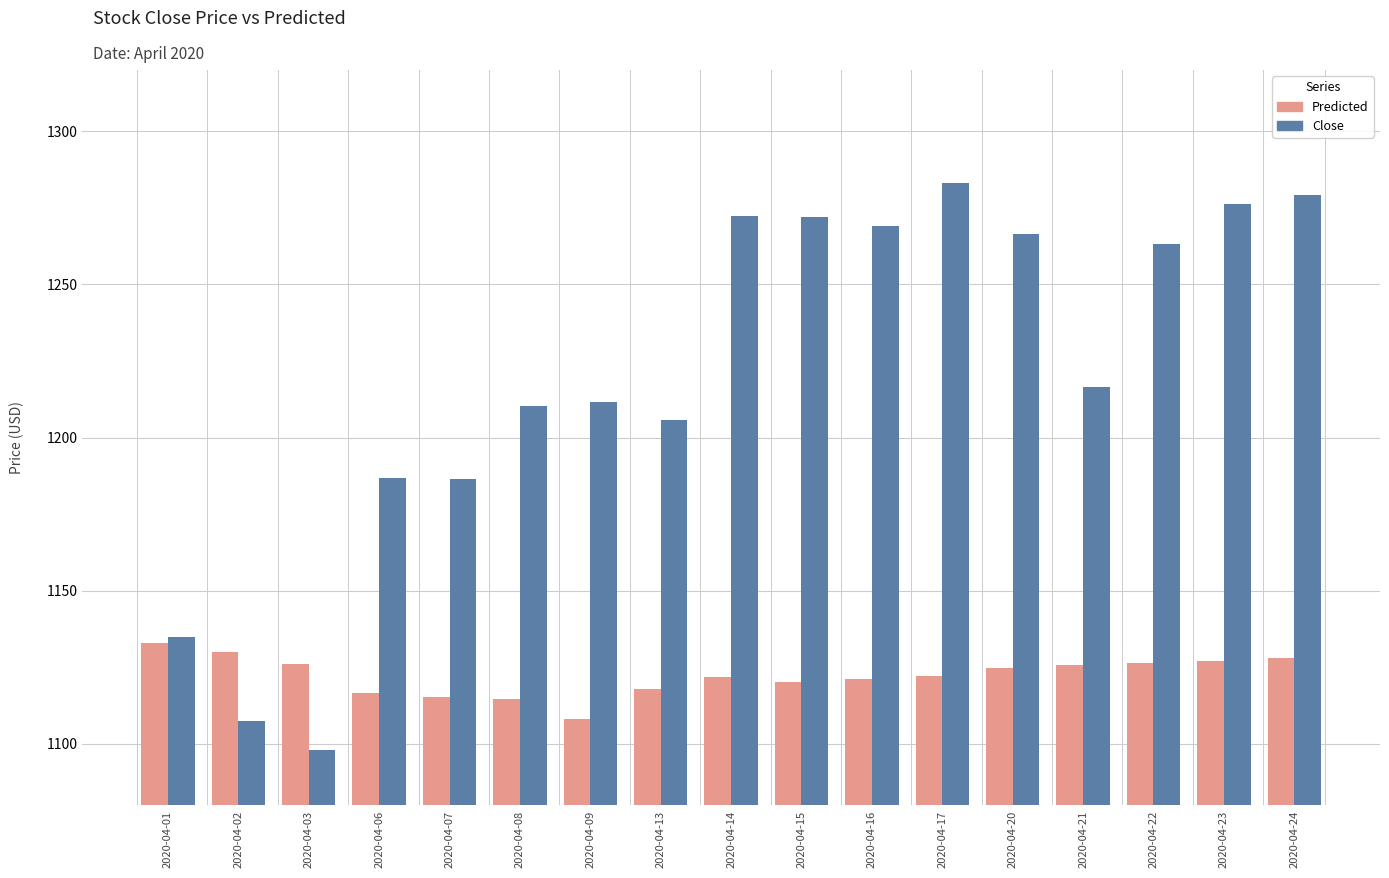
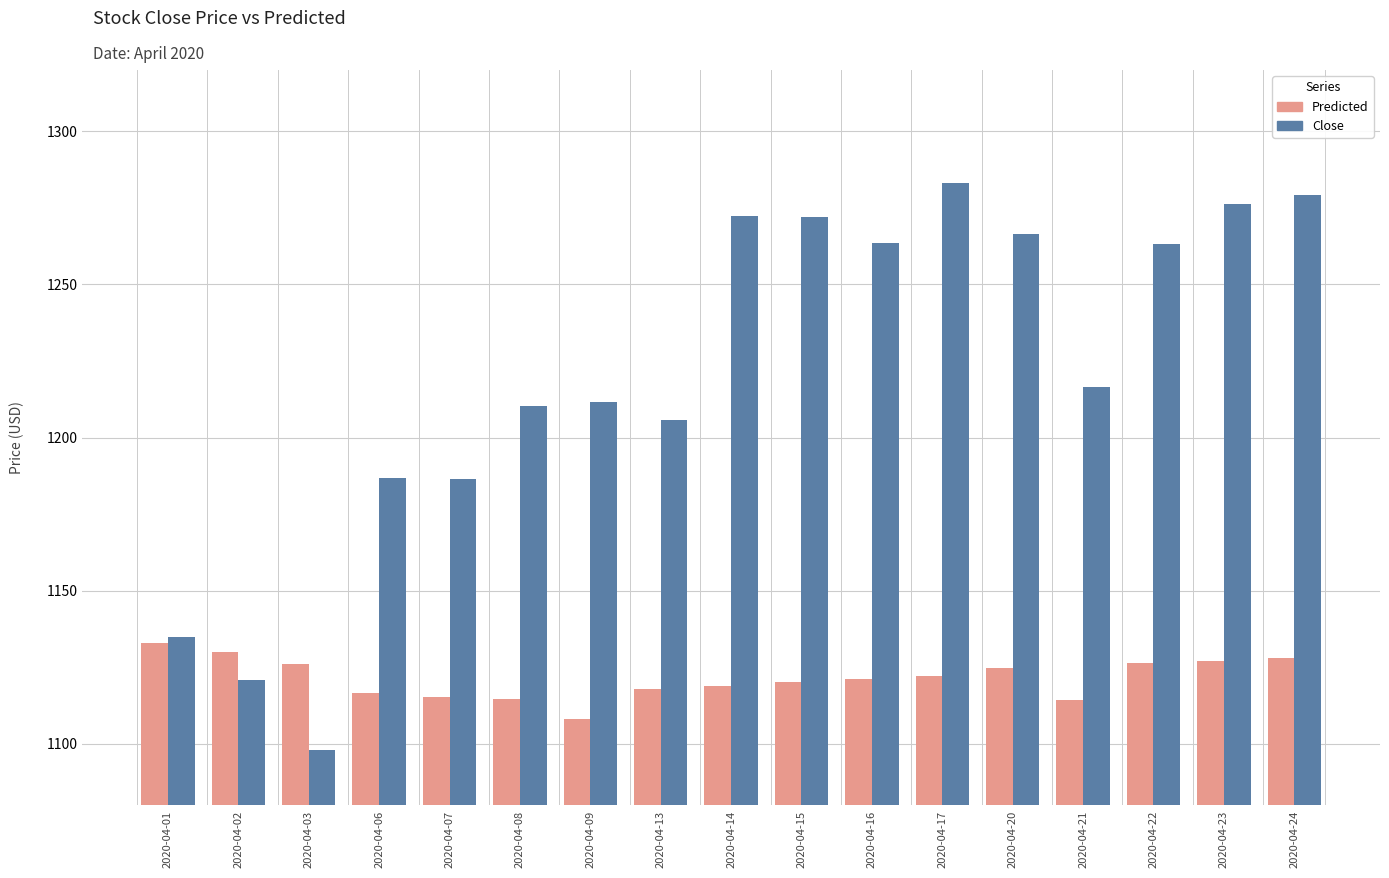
Close, 2020-04-02: 1108 -> 1121
Predicted, 2020-04-14: 1122 -> 1119
Close, 2020-04-16: 1269 -> 1263
Predicted, 2020-04-21: 1126 -> 1114
